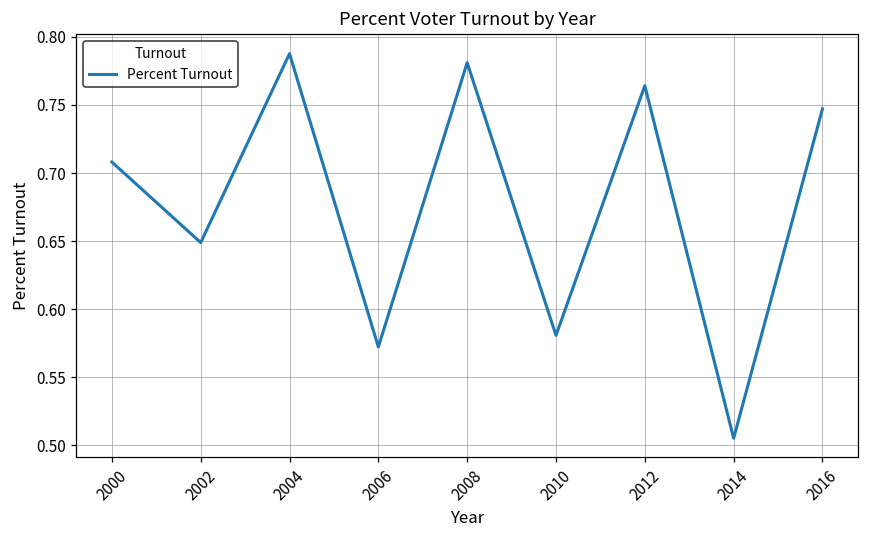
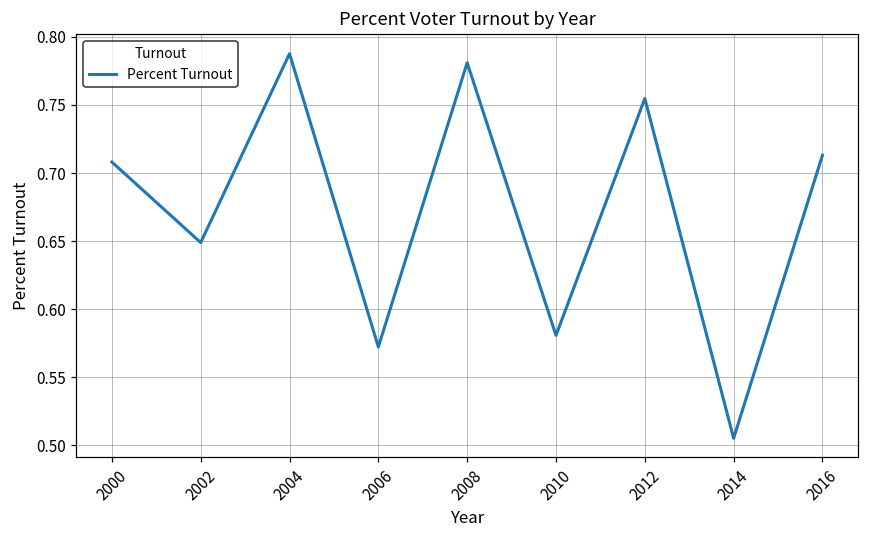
2012: 0.764 -> 0.755
2016: 0.747 -> 0.713
